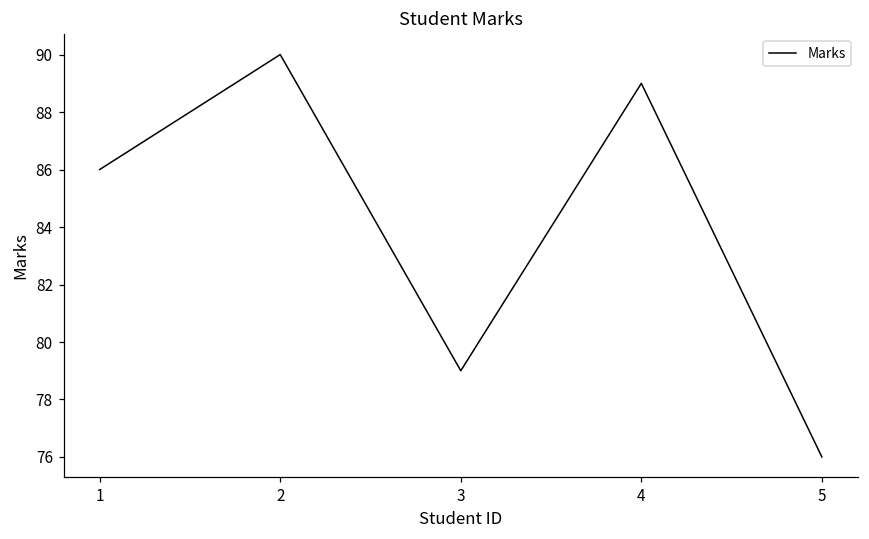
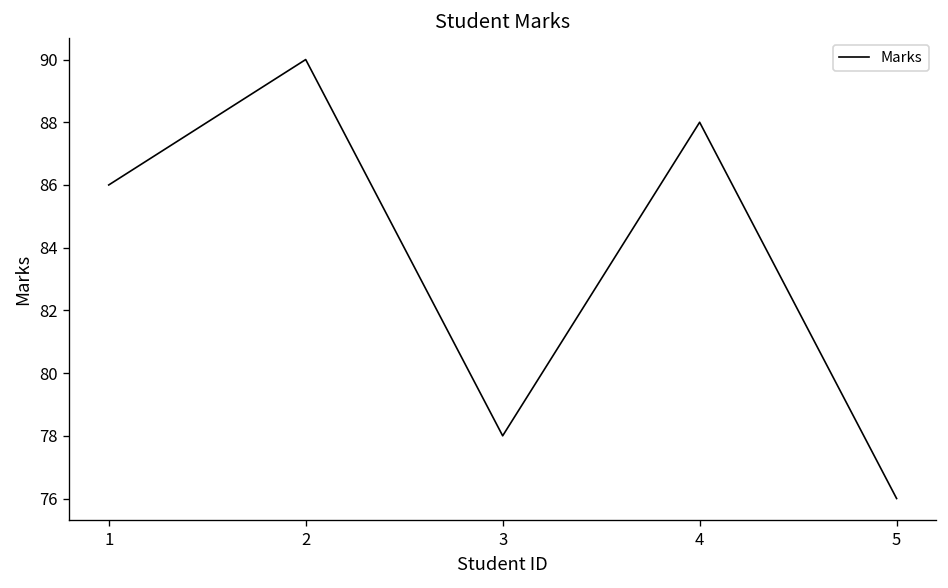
3: 79 -> 78
4: 89 -> 88
